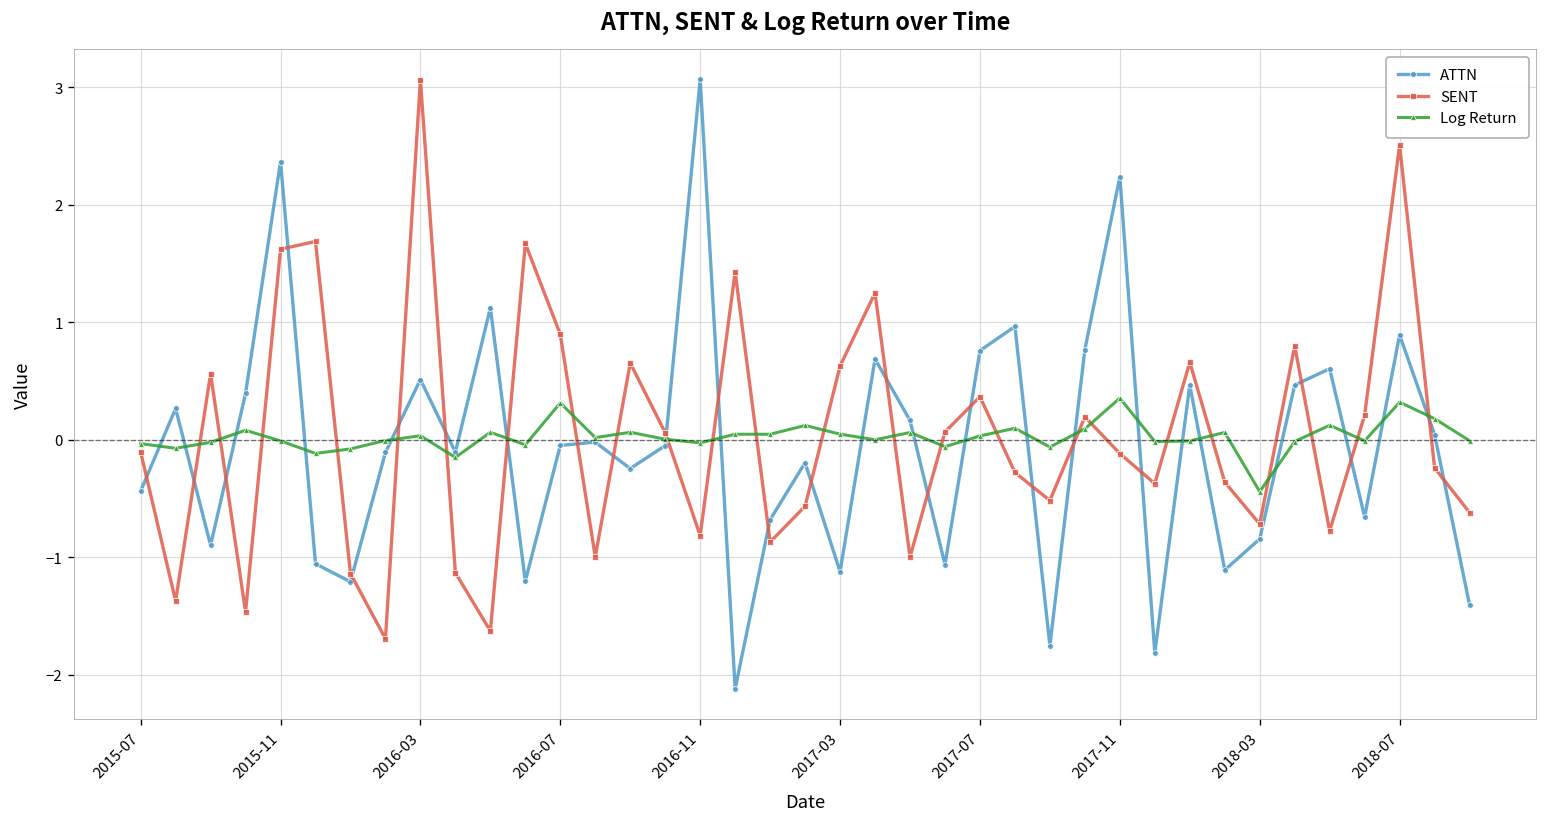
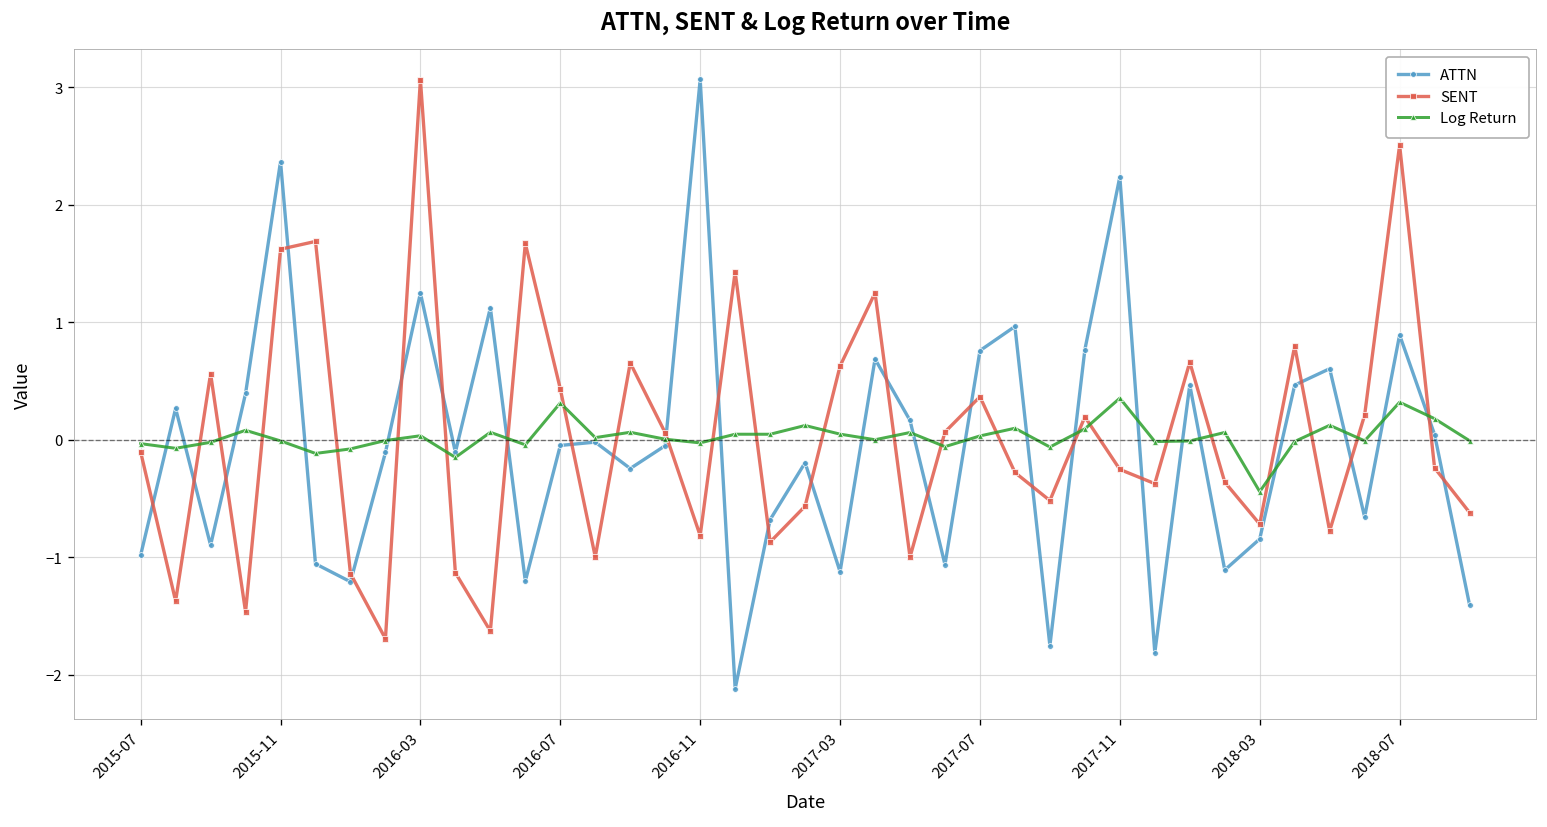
ATTN, 2015-07: -0.4 -> -1.0
ATTN, 2016-03: 0.5 -> 1.2
SENT, 2016-07: 0.9 -> 0.4
SENT, 2017-11: -0.1 -> -0.3
